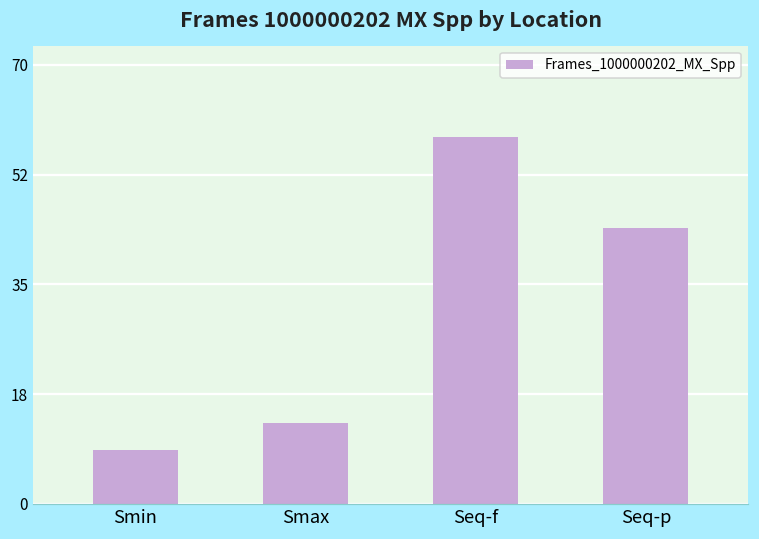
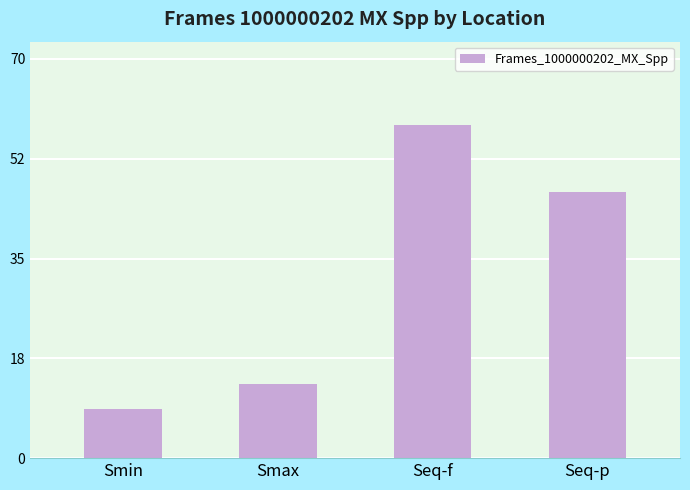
Seq-p: 44 -> 47
